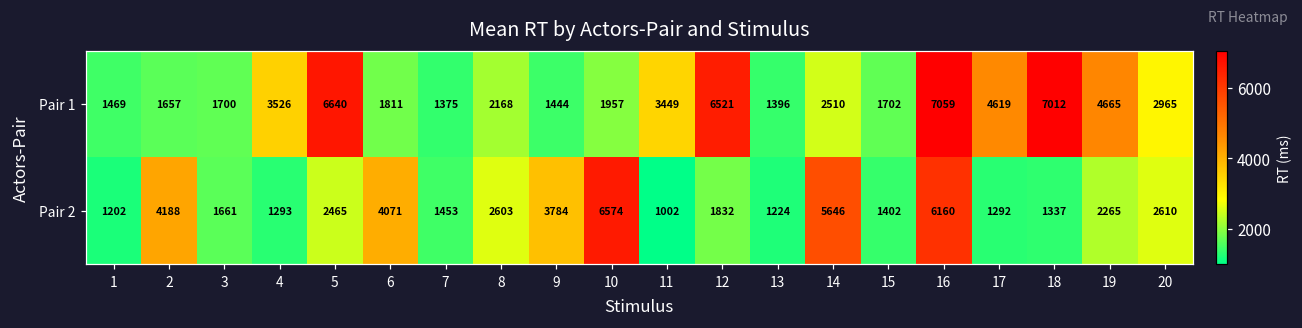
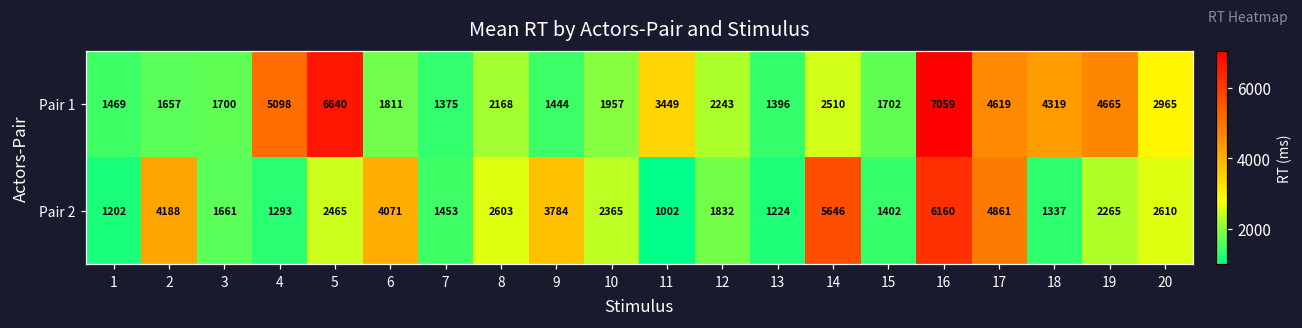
Pair 1, 4: 3526 -> 5098
Pair 1, 12: 6521 -> 2243
Pair 1, 18: 7012 -> 4319
Pair 2, 10: 6574 -> 2365
Pair 2, 17: 1292 -> 4861
